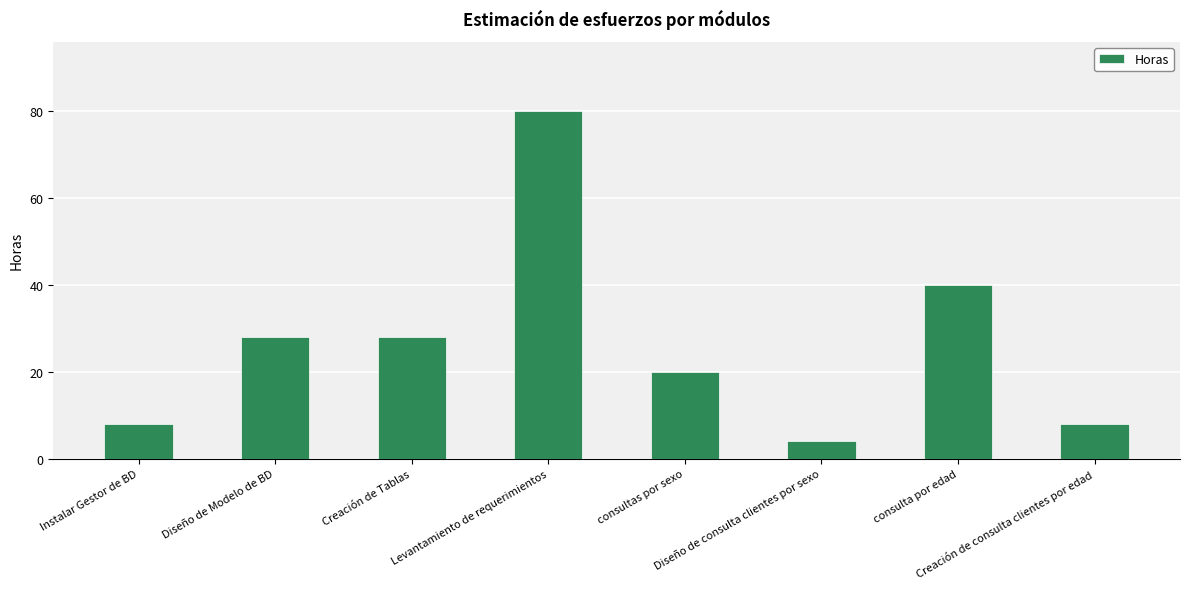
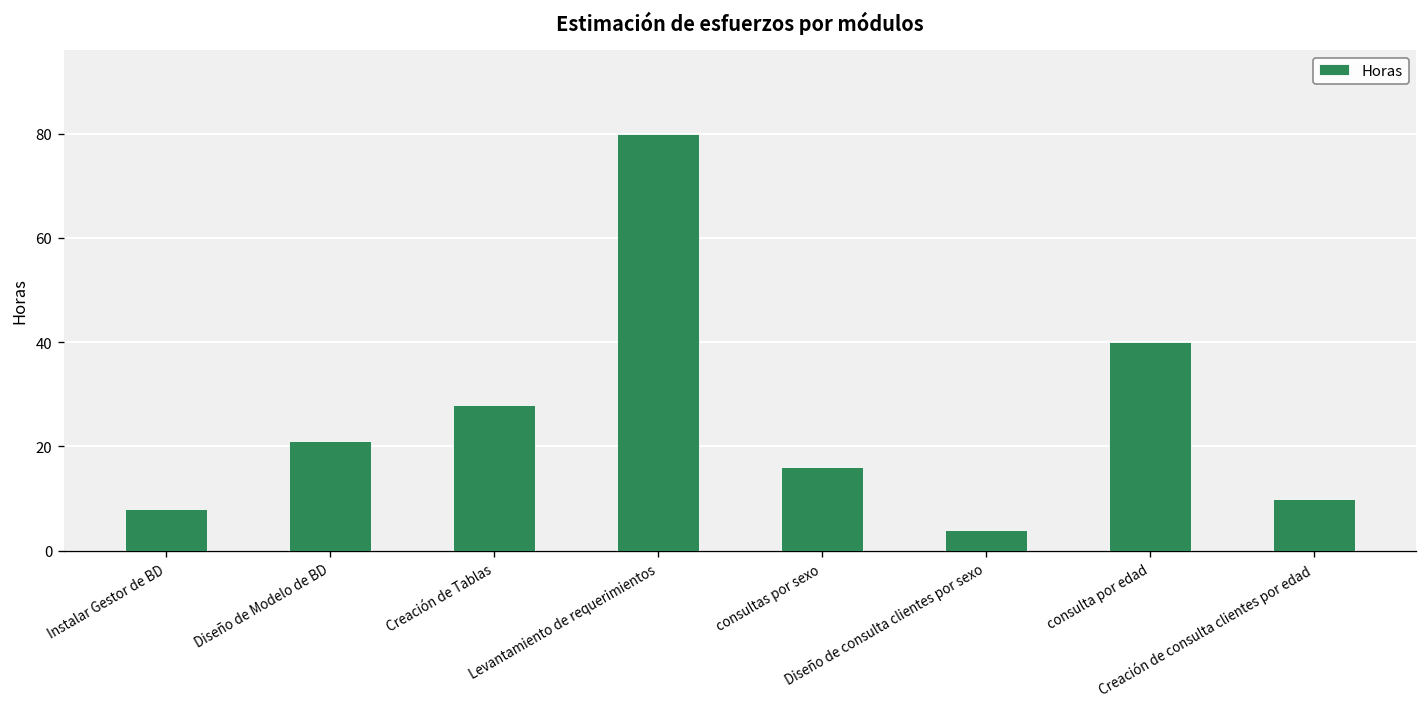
Diseño de Modelo de BD: 28 -> 21
consultas por sexo: 20 -> 16
Creación de consulta clientes por edad: 8 -> 10
